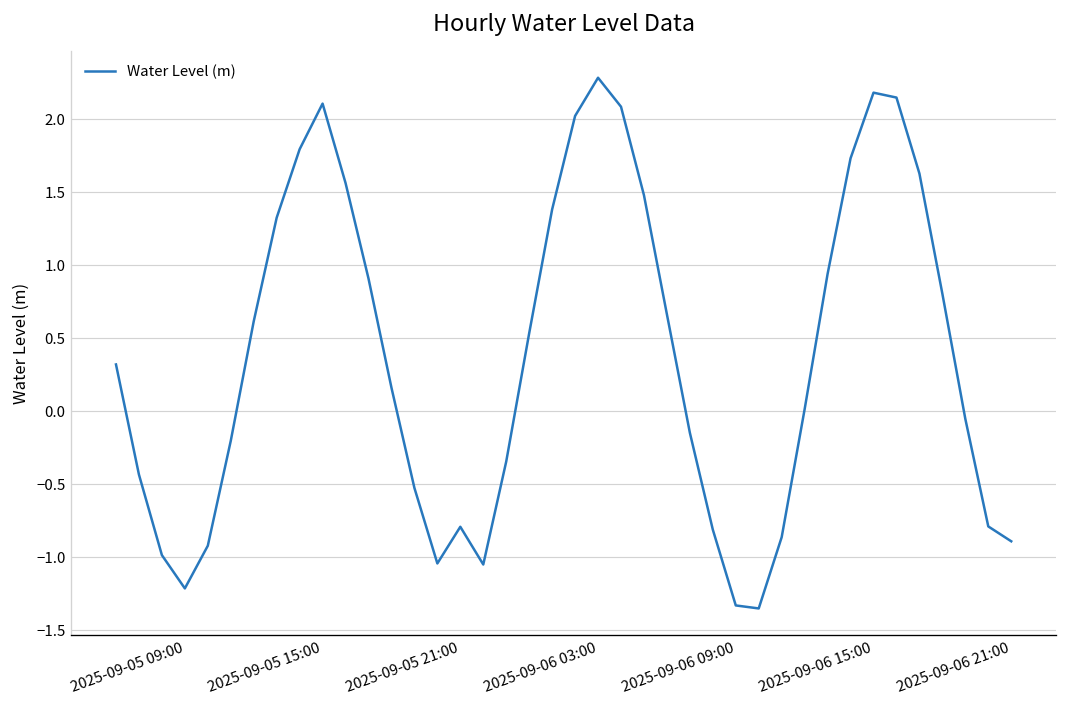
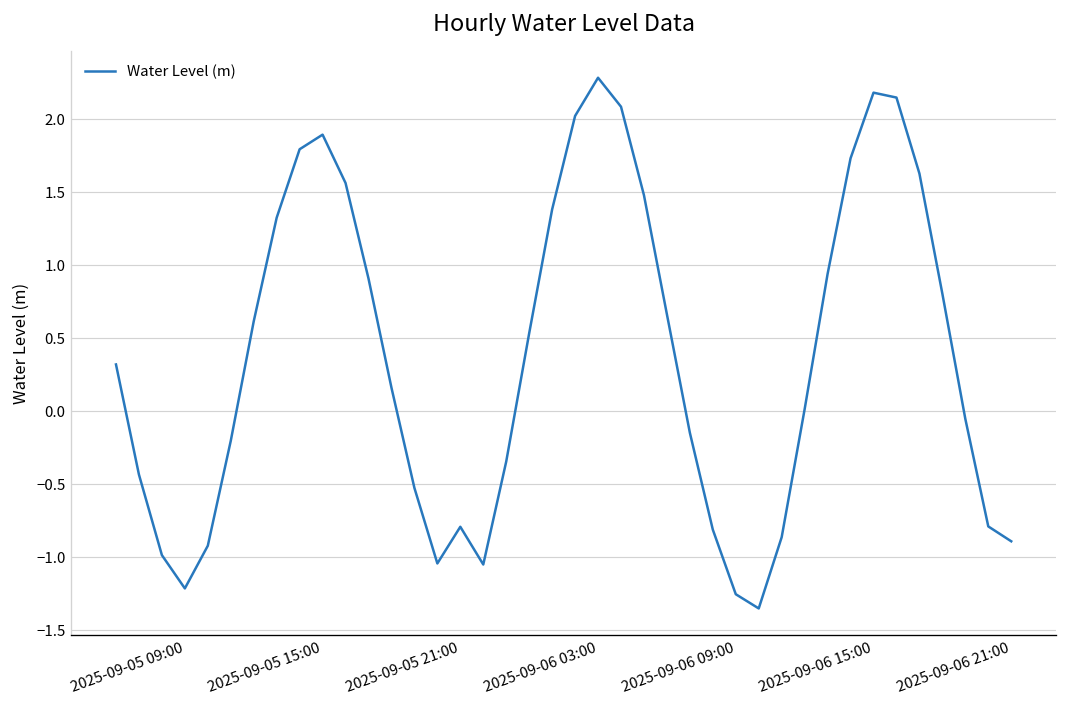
2025-09-05 15:00: 2.11 -> 1.89
2025-09-06 09:00: -1.33 -> -1.25
